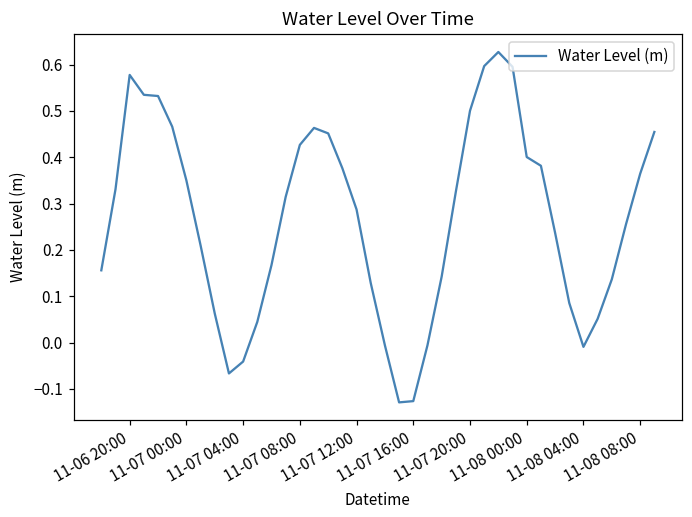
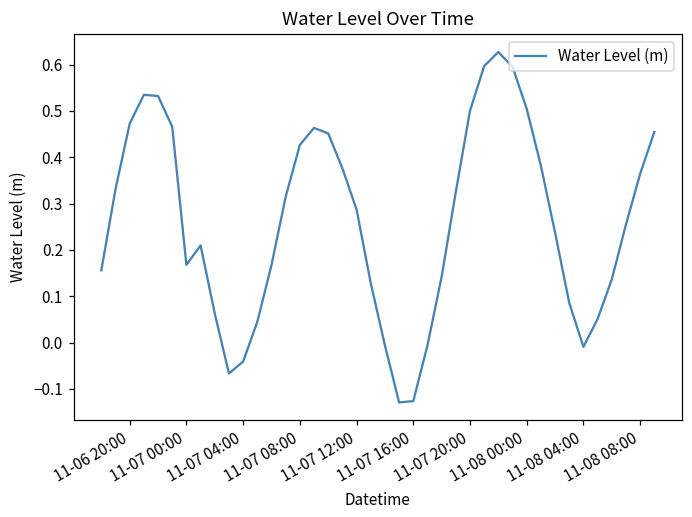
11-06 20:00: 0.58 -> 0.47
11-07 00:00: 0.35 -> 0.17
11-08 00:00: 0.40 -> 0.50
